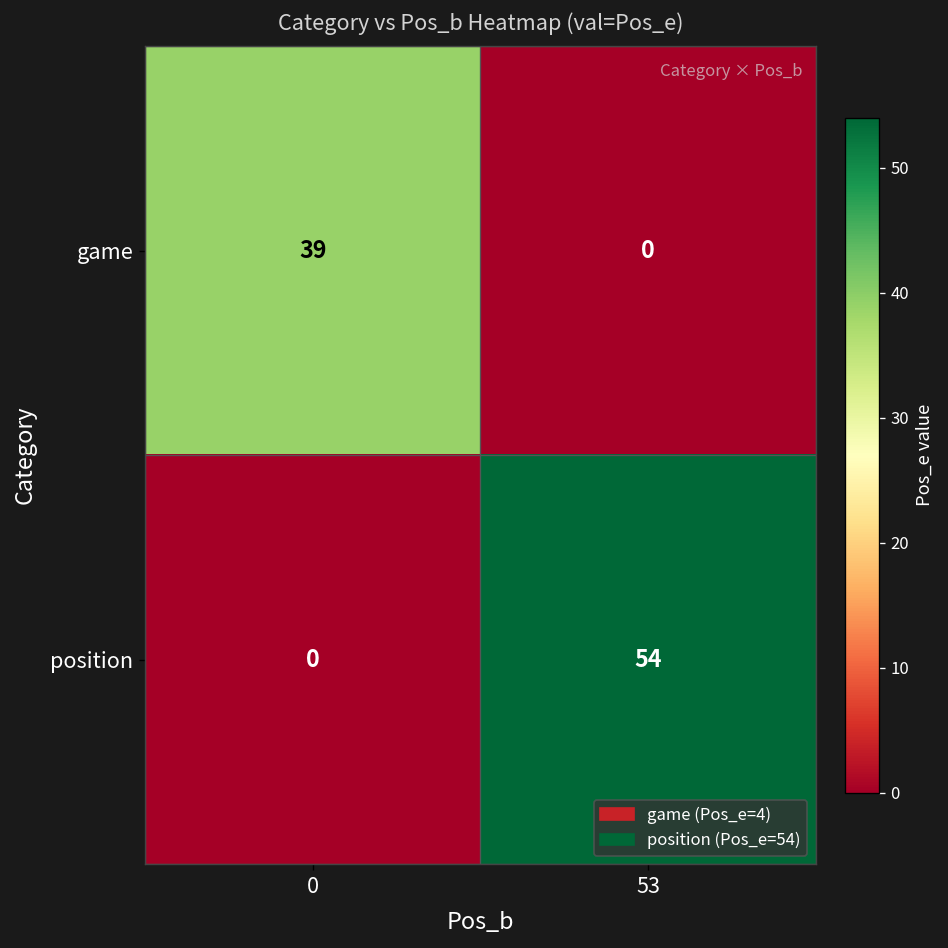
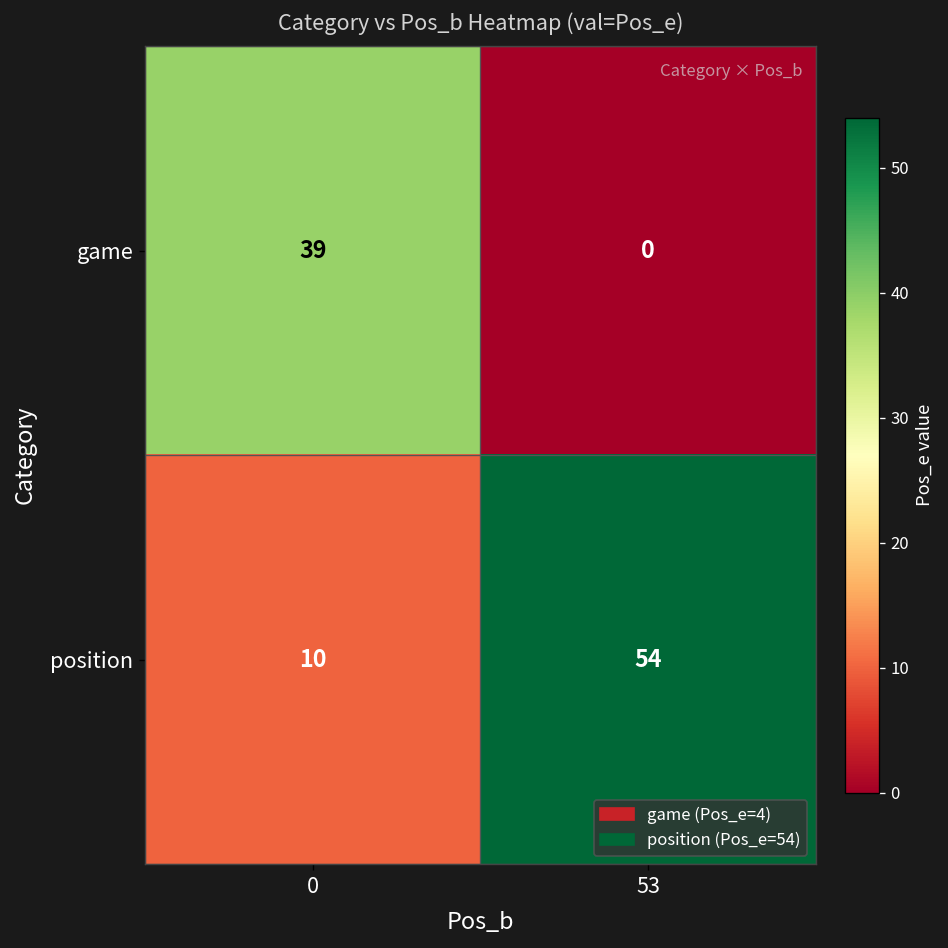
position, 0: 0 -> 10
